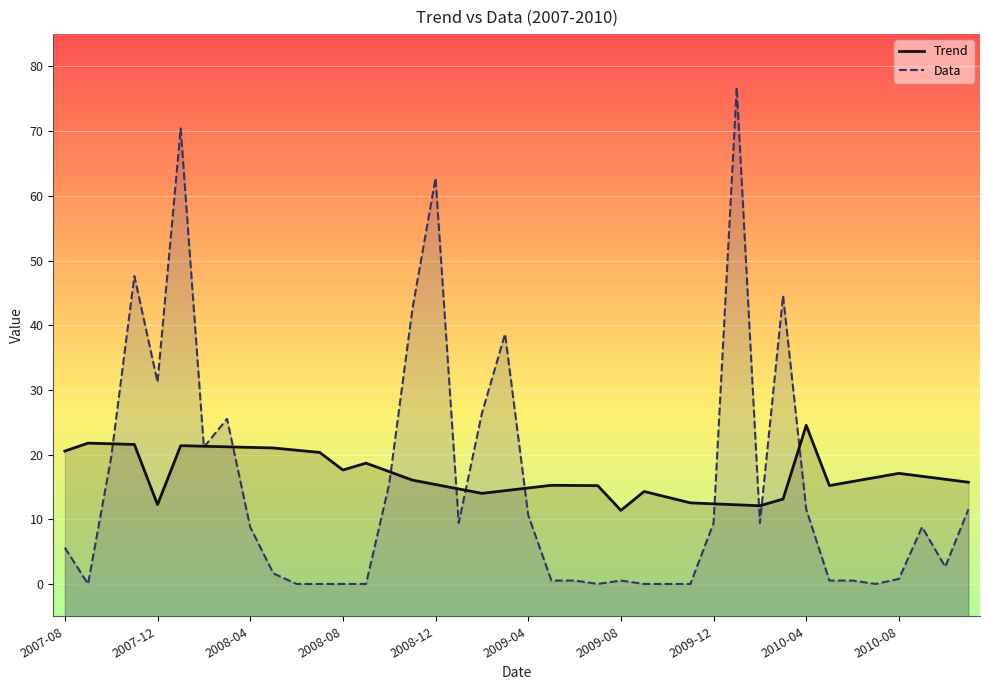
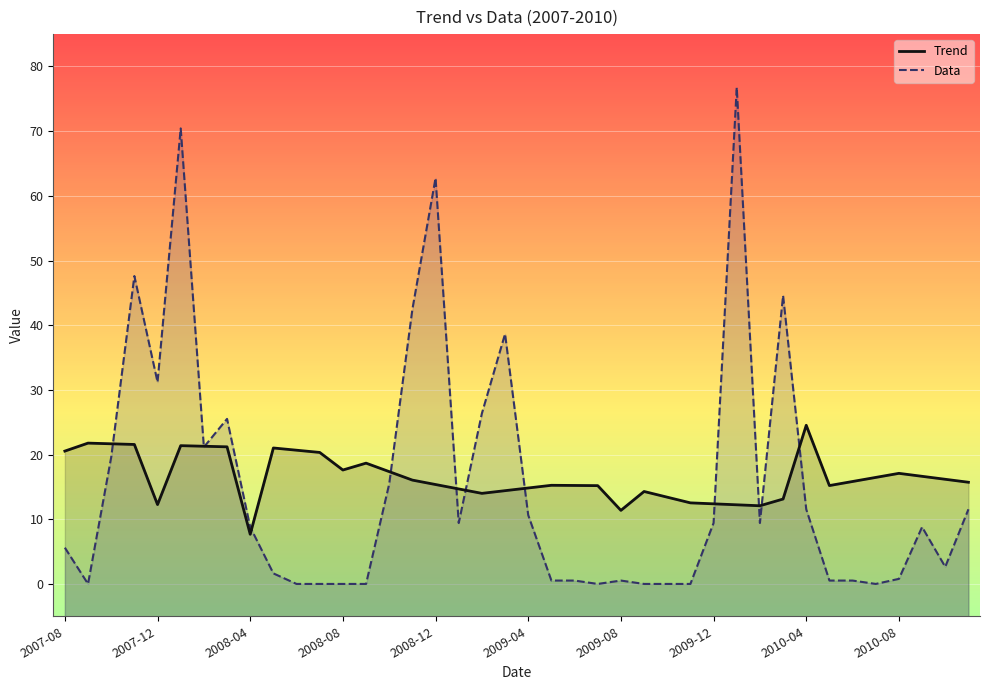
Trend, 2008-04: 21 -> 8
